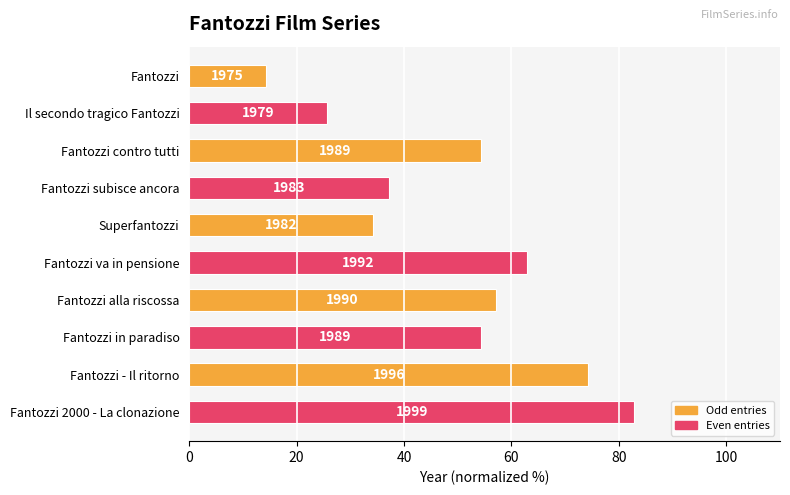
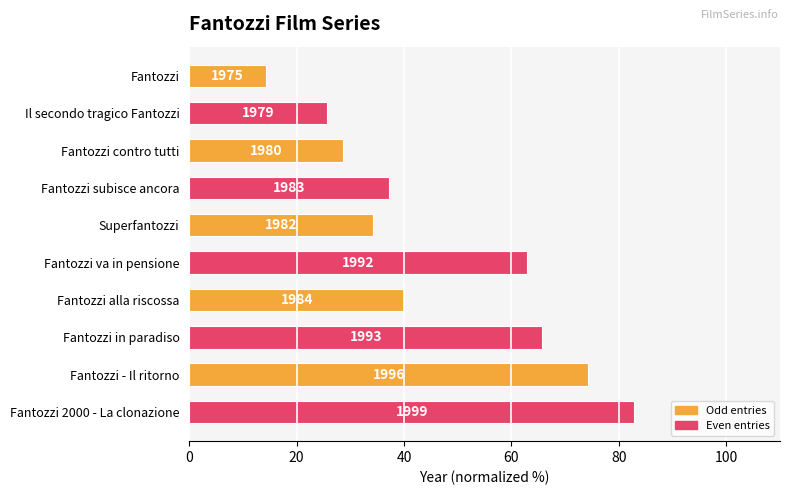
Fantozzi contro tutti: 1989 -> 1980
Fantozzi alla riscossa: 1990 -> 1984
Fantozzi in paradiso: 1989 -> 1993
